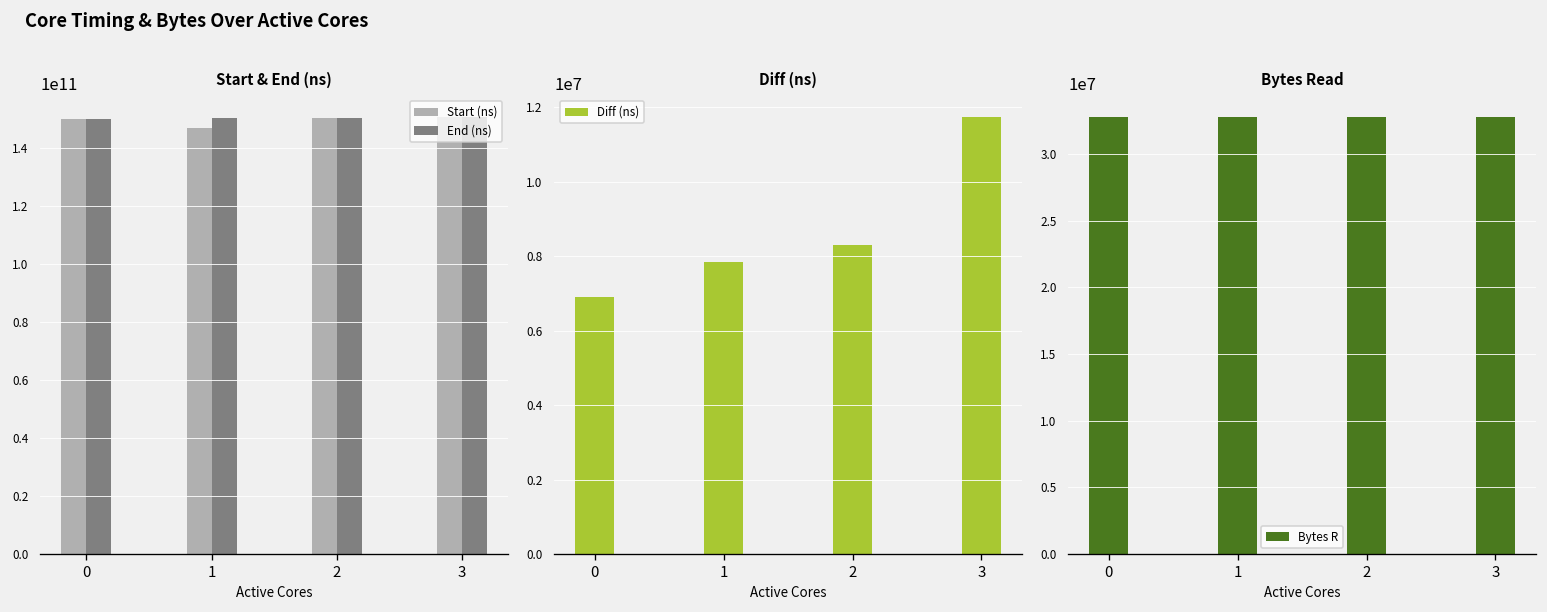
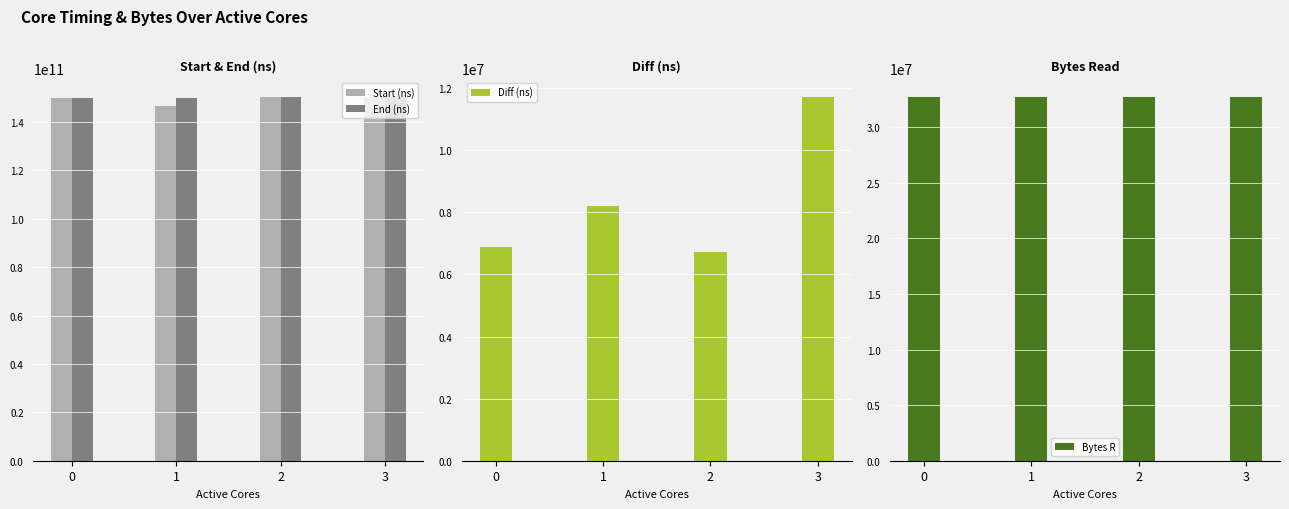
Diff (ns), 1: 7800000 -> 8200000
Diff (ns), 2: 8300000 -> 6700000
